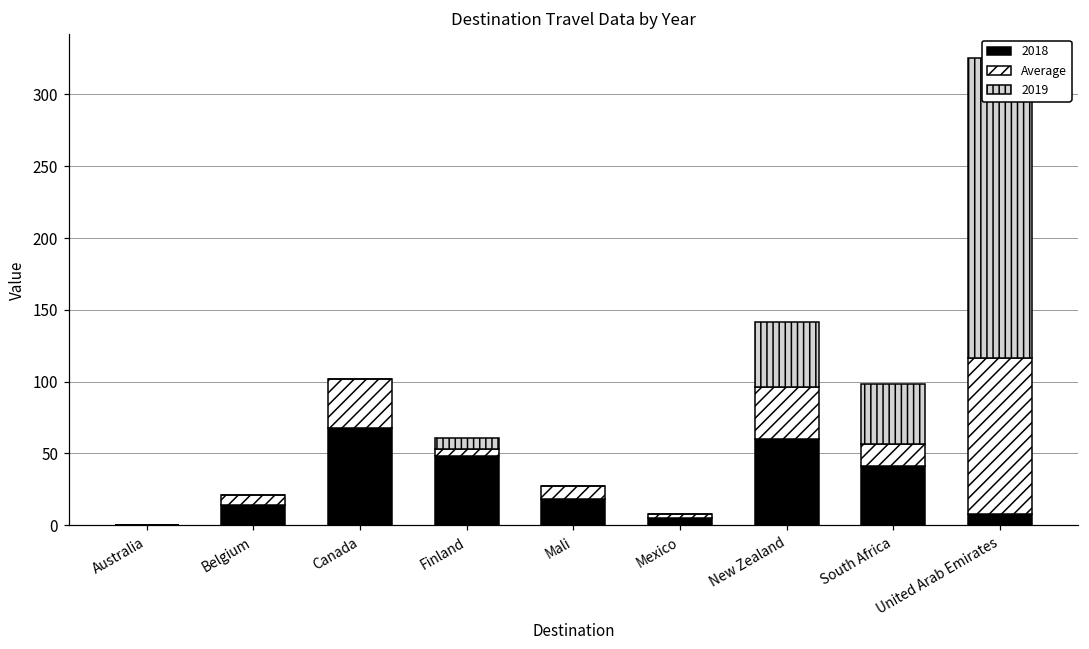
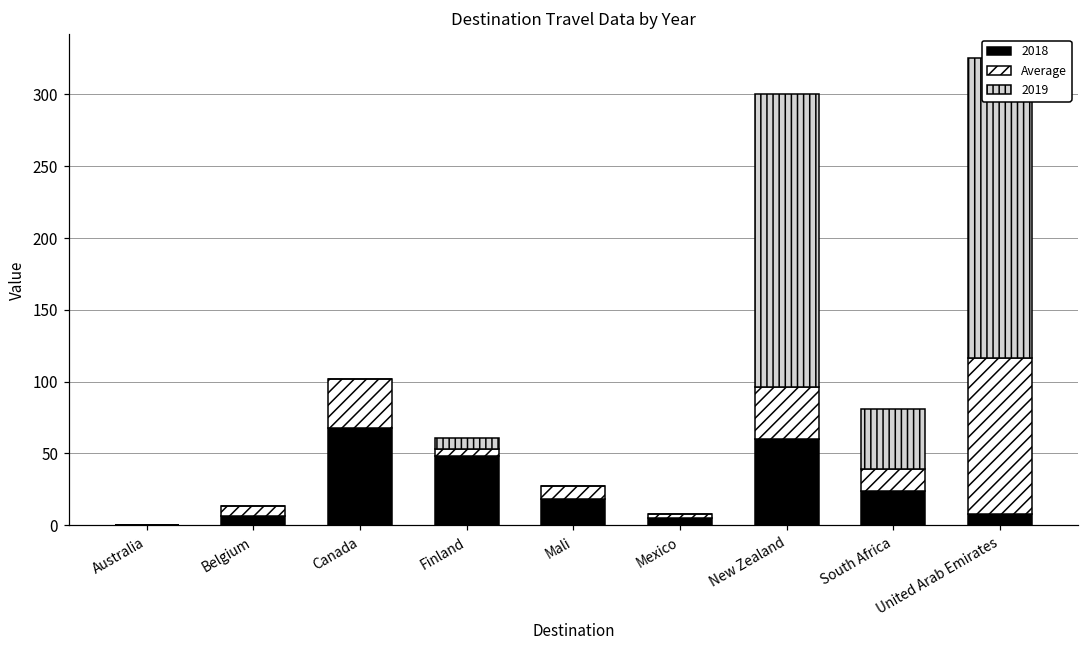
2018, Belgium: 14 -> 7
2019, New Zealand: 45 -> 204
2018, South Africa: 41 -> 24
